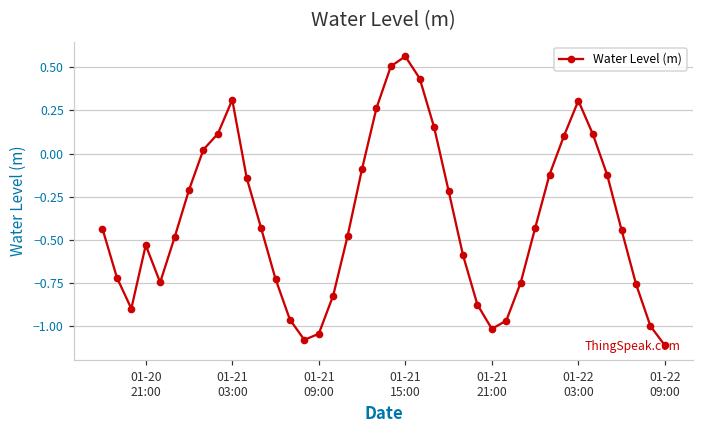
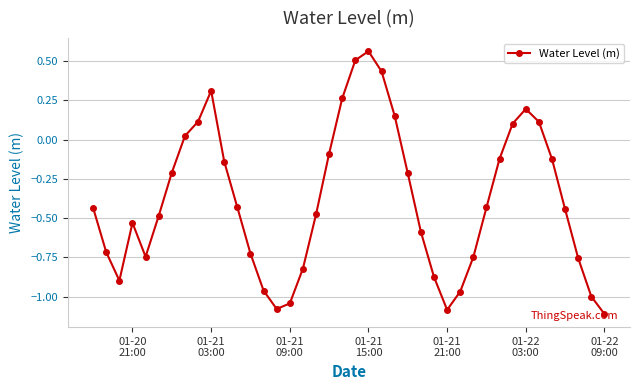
01-21 21:00: -1.01 -> -1.08
01-22 03:00: 0.31 -> 0.20
